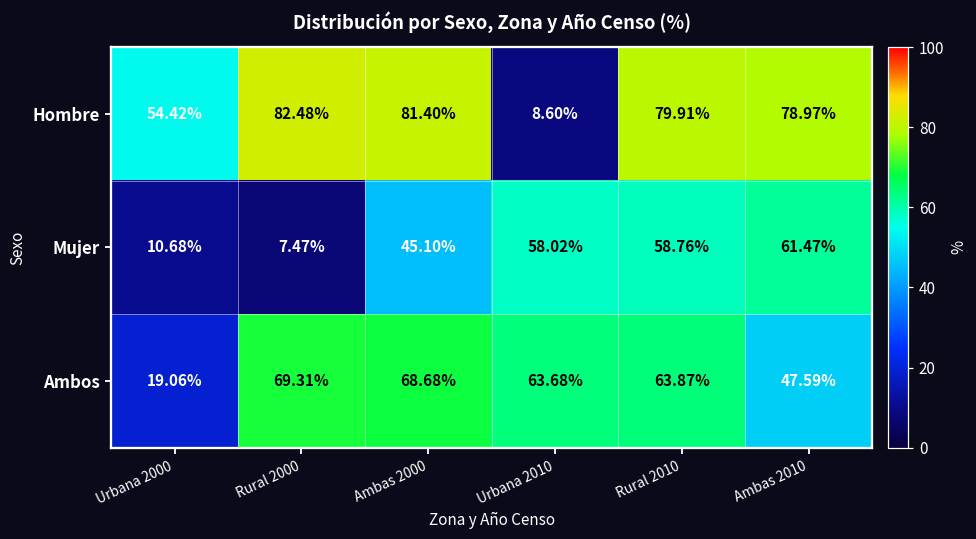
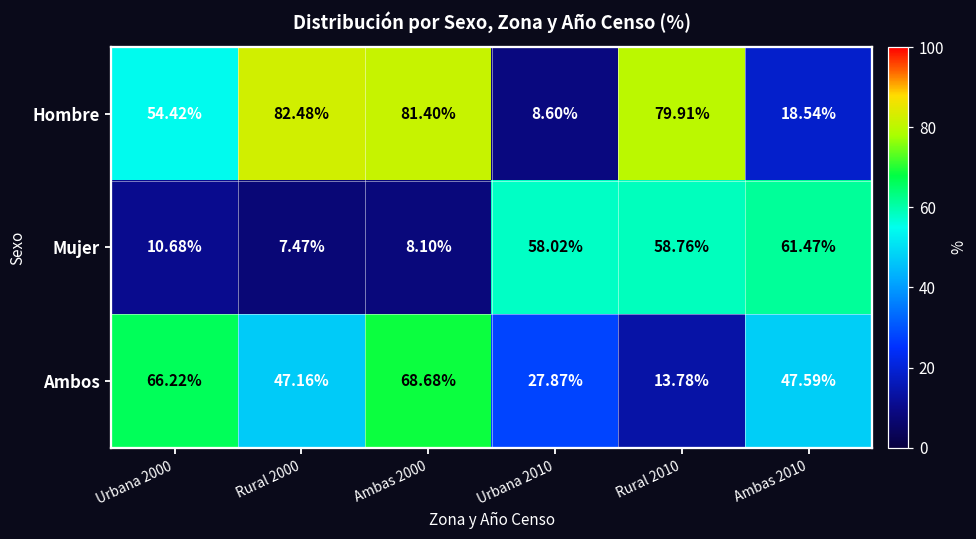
Hombre, Ambas 2010: 78.97% -> 18.54%
Mujer, Ambas 2000: 45.10% -> 8.10%
Ambos, Urbana 2000: 19.06% -> 66.22%
Ambos, Rural 2000: 69.31% -> 47.16%
Ambos, Urbana 2010: 63.68% -> 27.87%
Ambos, Rural 2010: 63.87% -> 13.78%
